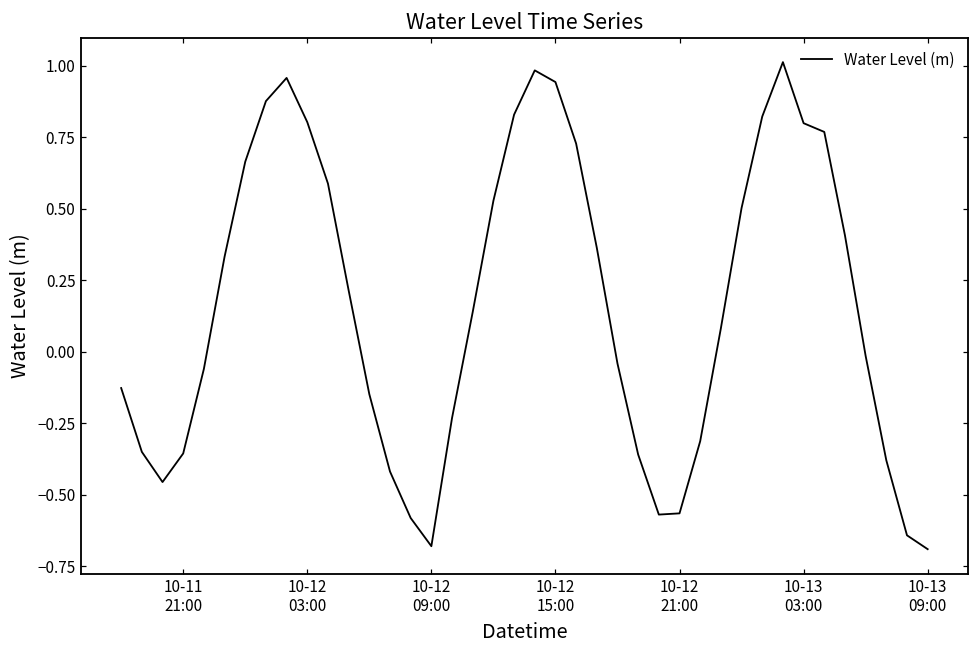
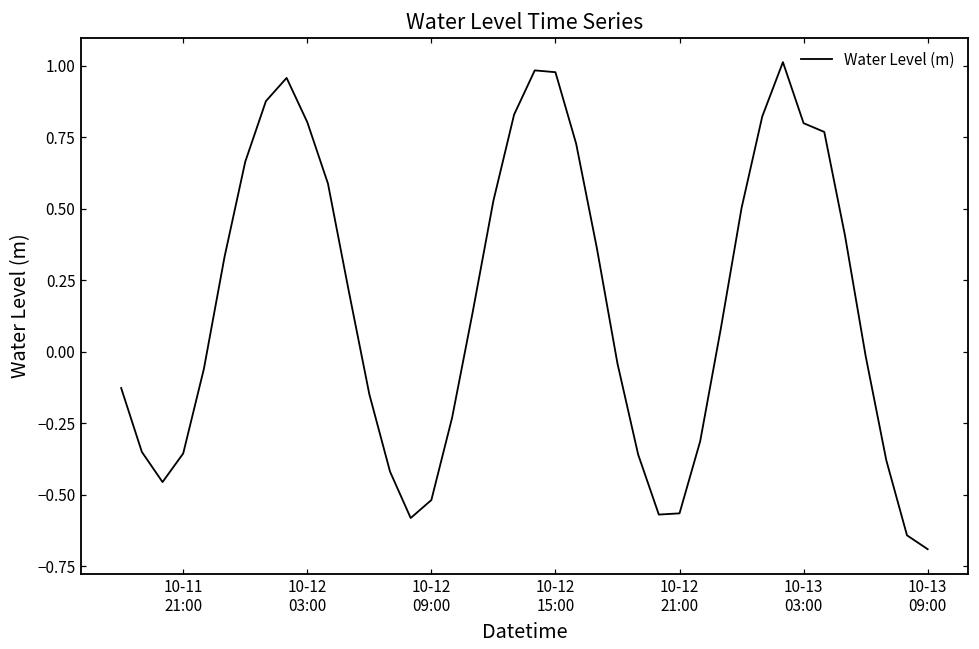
10-12 09:00: -0.68 -> -0.52
10-12 15:00: 0.94 -> 0.98
